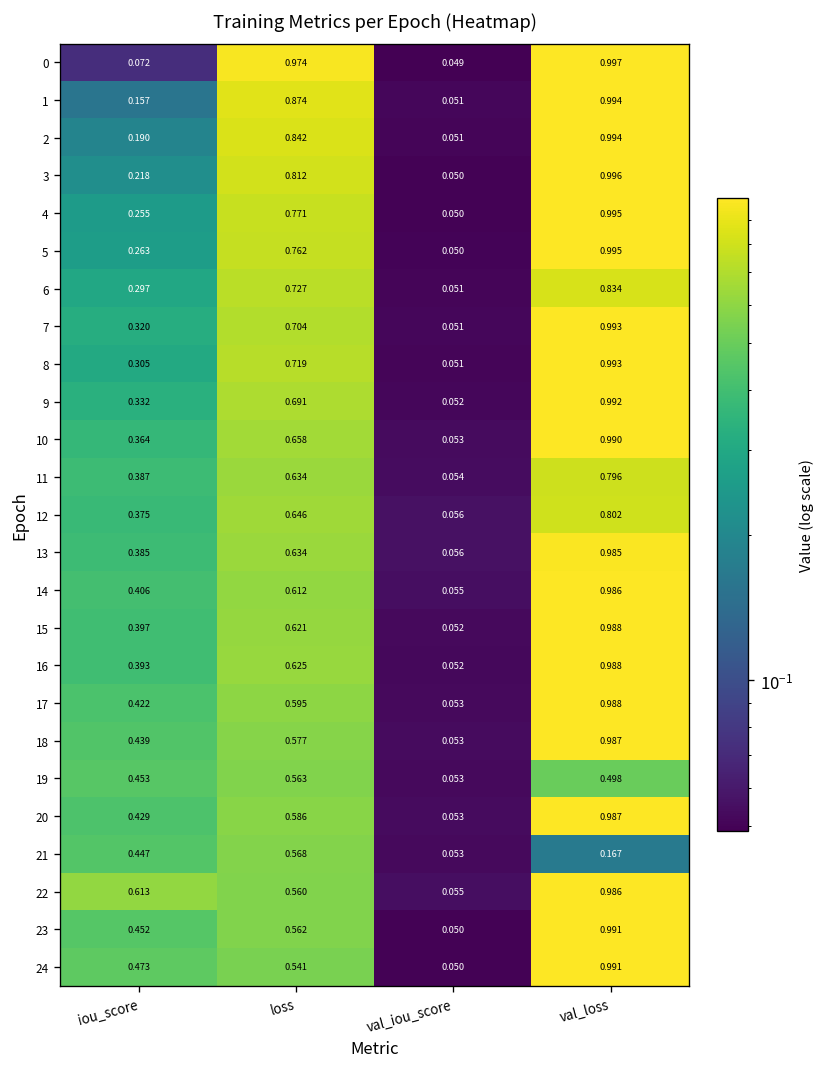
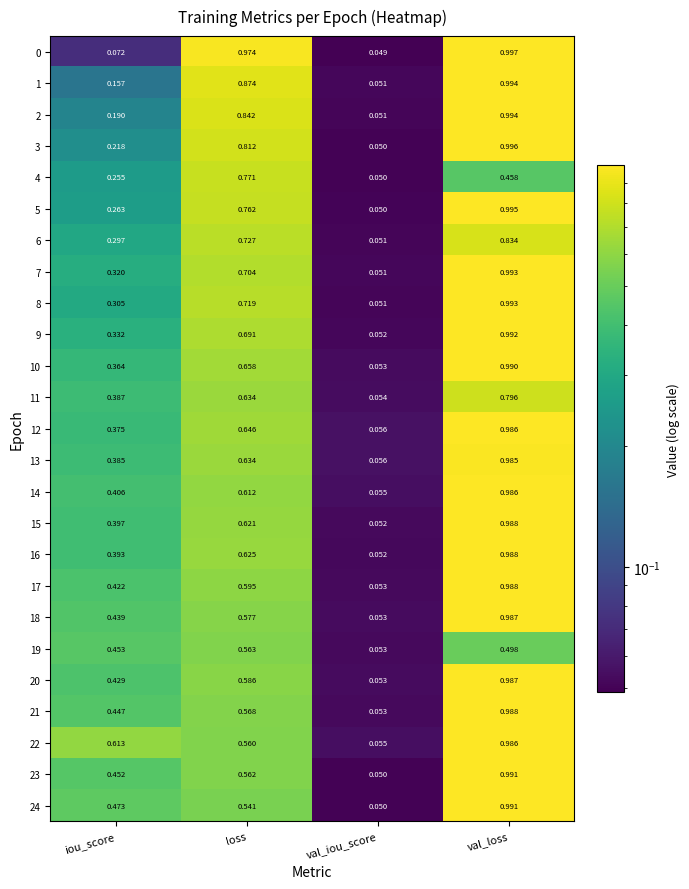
4, val_loss: 0.995 -> 0.458
12, val_loss: 0.802 -> 0.986
21, val_loss: 0.167 -> 0.988
